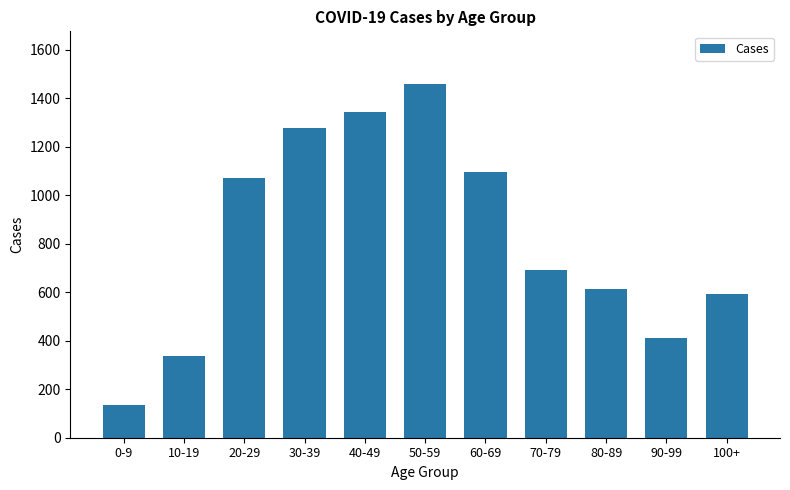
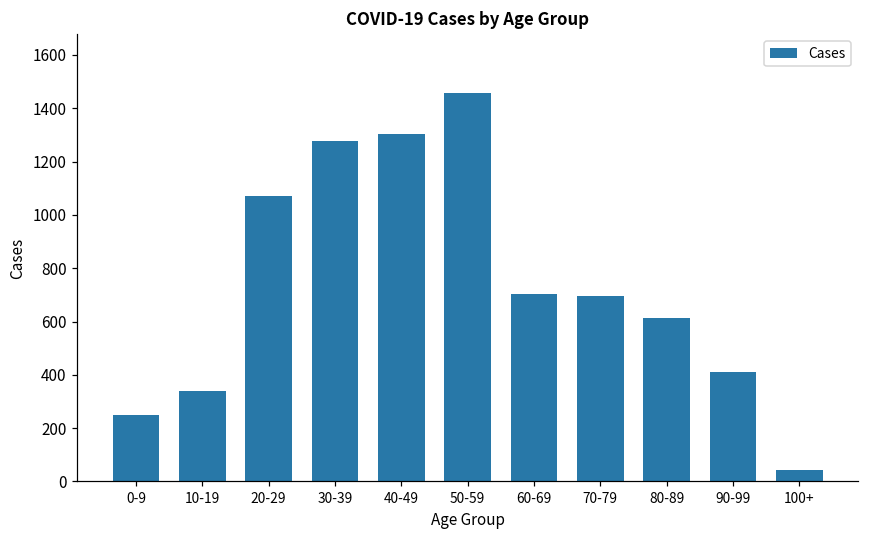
0-9: 140 -> 250
40-49: 1340 -> 1300
60-69: 1100 -> 700
100+: 590 -> 40
